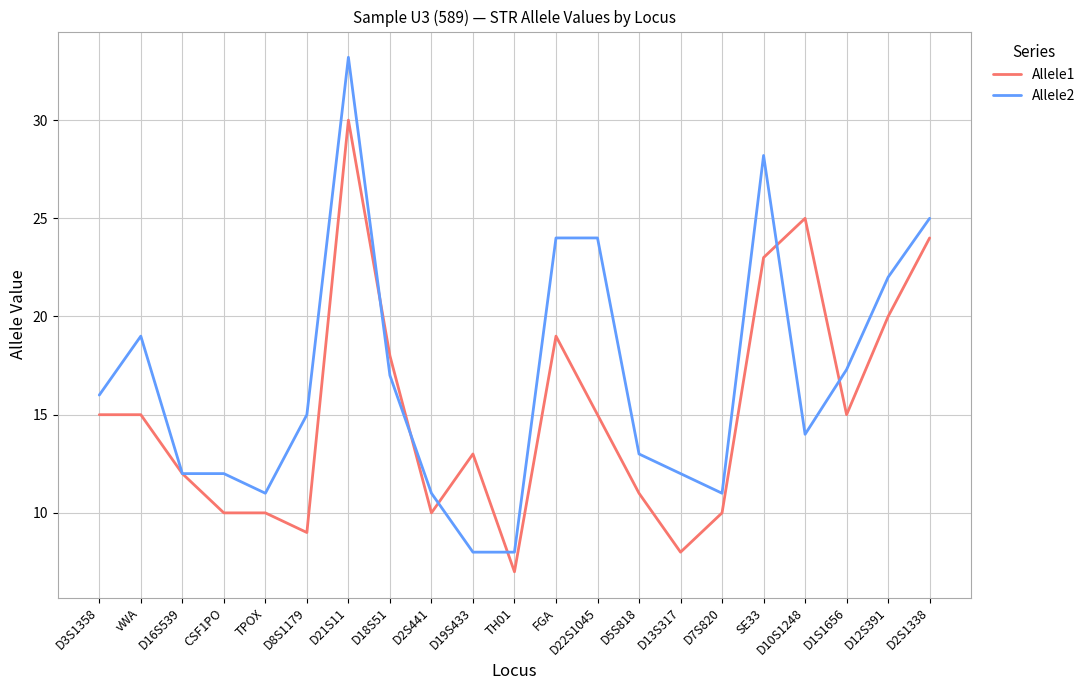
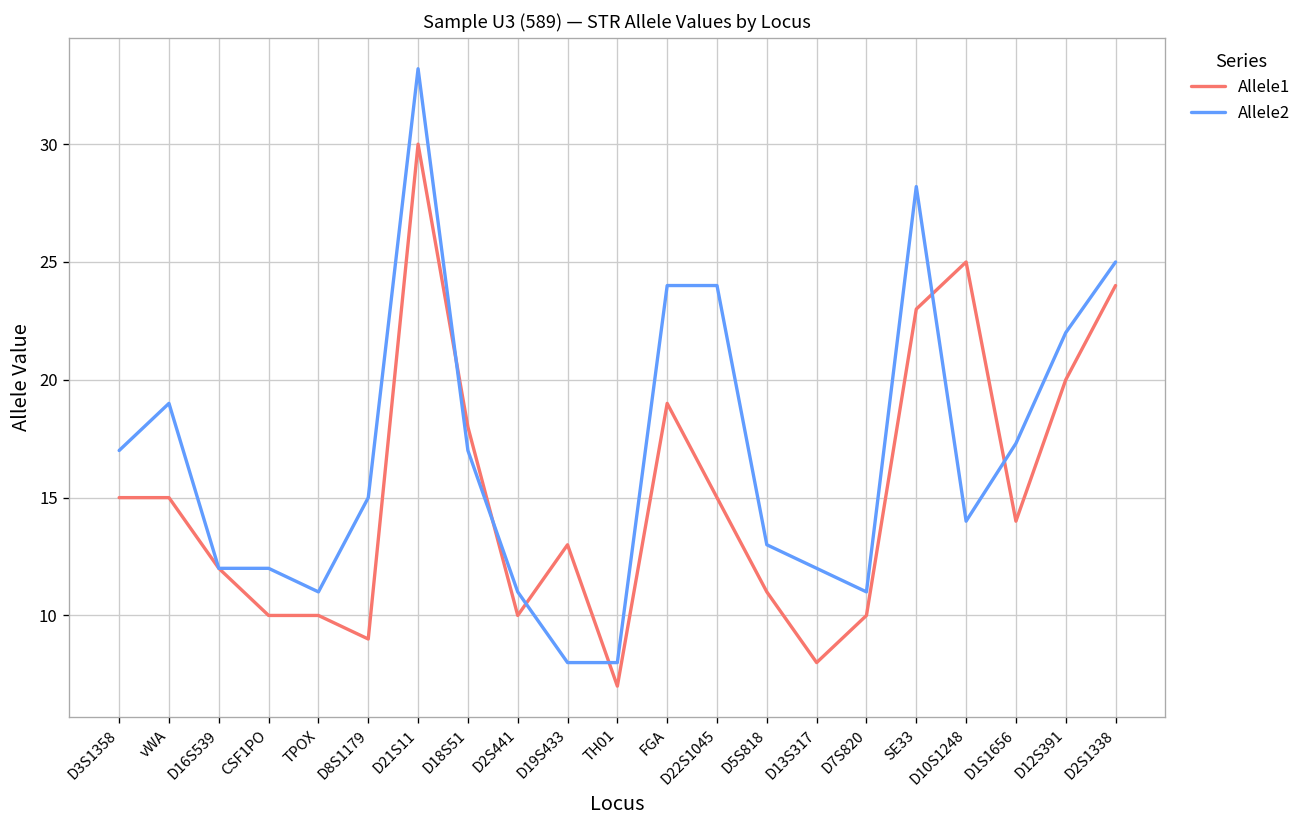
Allele2, D3S1358: 16 -> 17
Allele1, D1S1656: 15 -> 14
